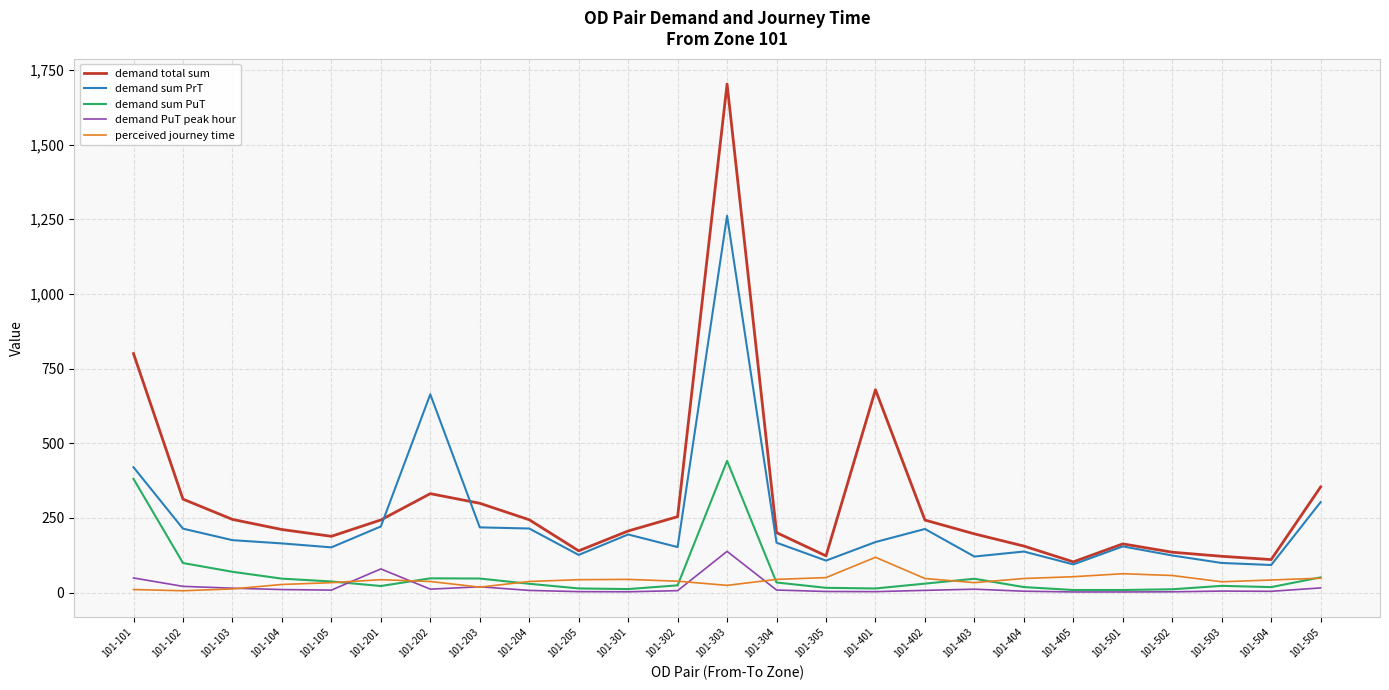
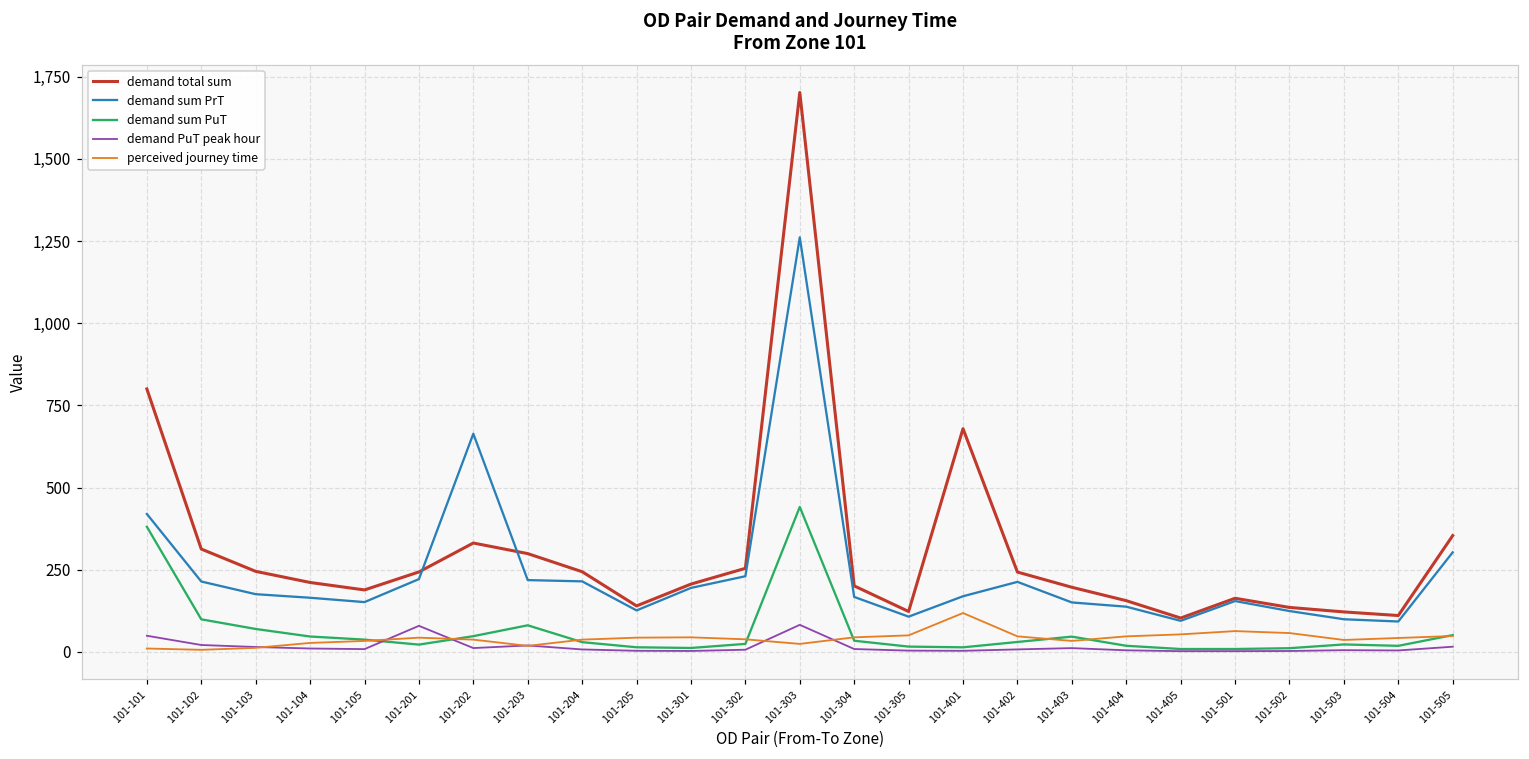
demand sum PuT, 101-203: 50 -> 80
demand sum PrT, 101-302: 150 -> 230
demand PuT peak hour, 101-303: 140 -> 80
demand sum PrT, 101-403: 120 -> 150
